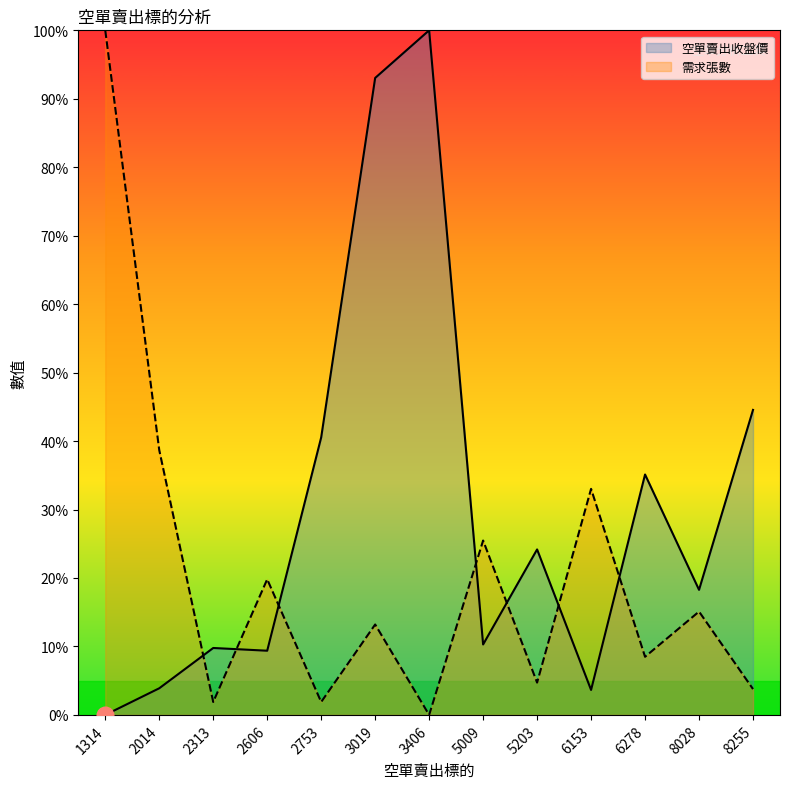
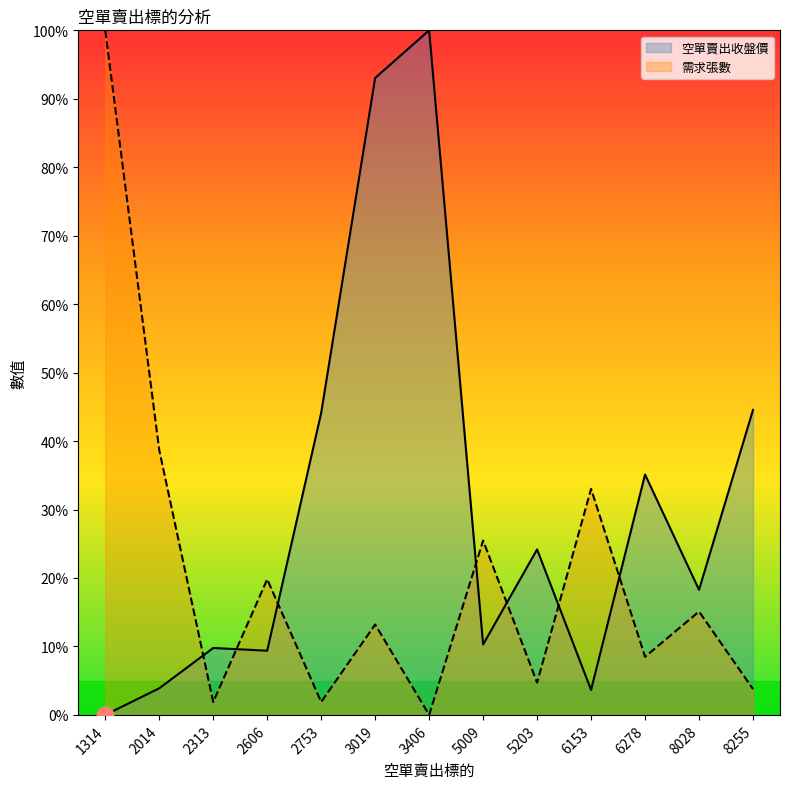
空單賣出收盤價, 2753: 41% -> 44%
